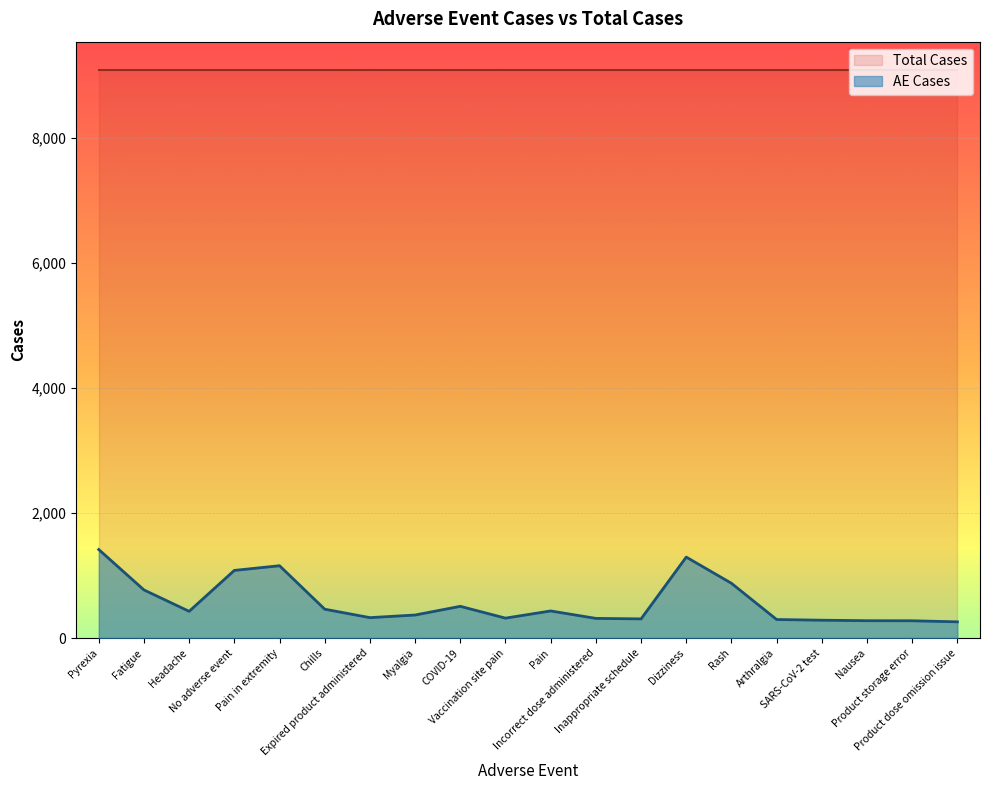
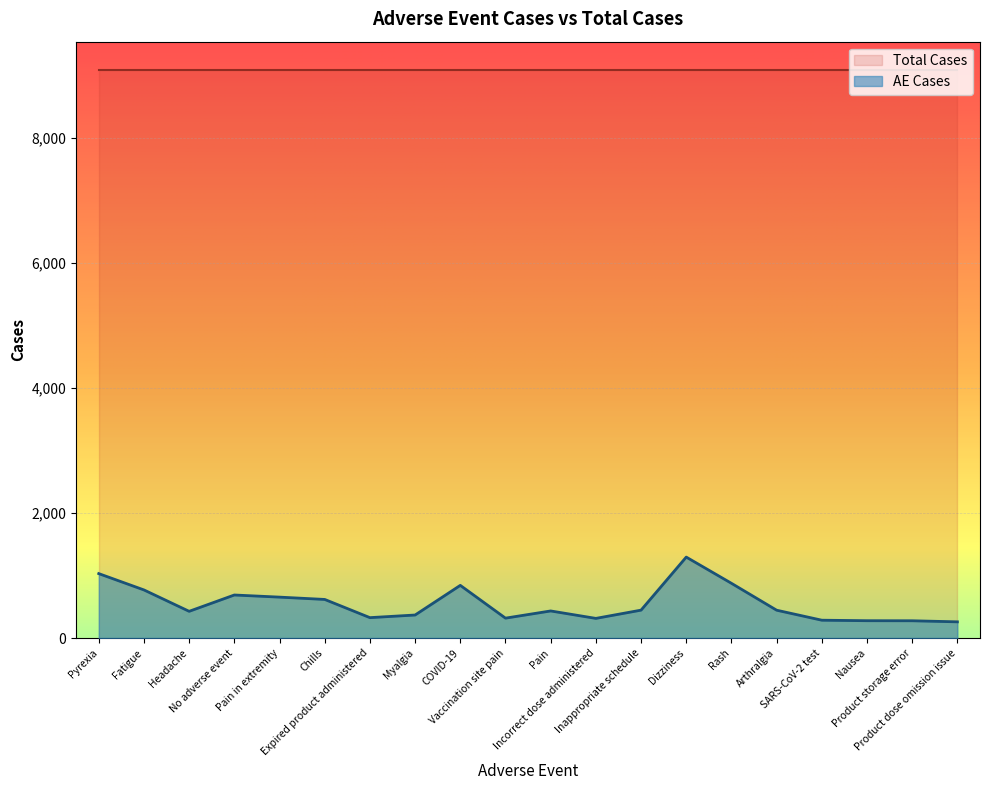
AE Cases, Pyrexia: 1,400 -> 1,000
AE Cases, No adverse event: 1,100 -> 700
AE Cases, Pain in extremity: 1,200 -> 700
AE Cases, Chills: 500 -> 600
AE Cases, COVID-19: 500 -> 800
AE Cases, Inappropriate schedule: 300 -> 400
AE Cases, Arthralgia: 300 -> 400
